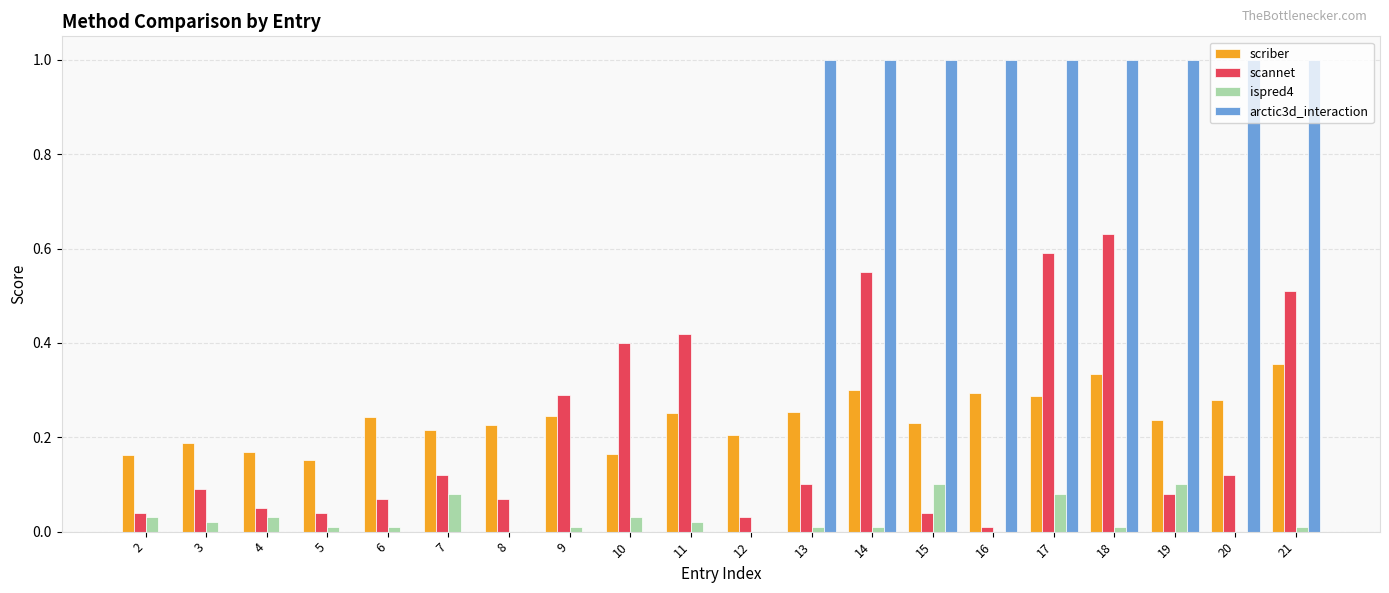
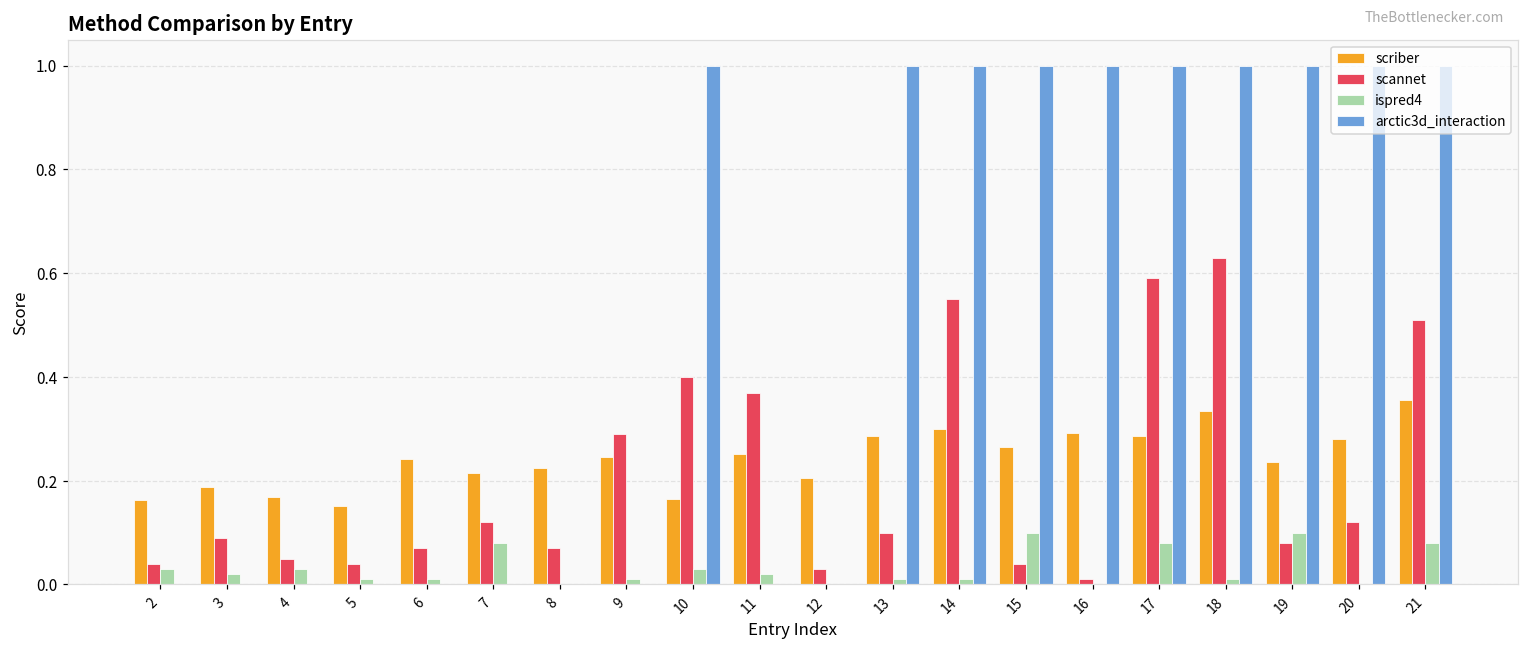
arctic3d_interaction, 10: 0 -> 1
scannet, 11: 0.42 -> 0.37
scriber, 13: 0.25 -> 0.29
scriber, 15: 0.23 -> 0.26
ispred4, 21: 0.01 -> 0.08
